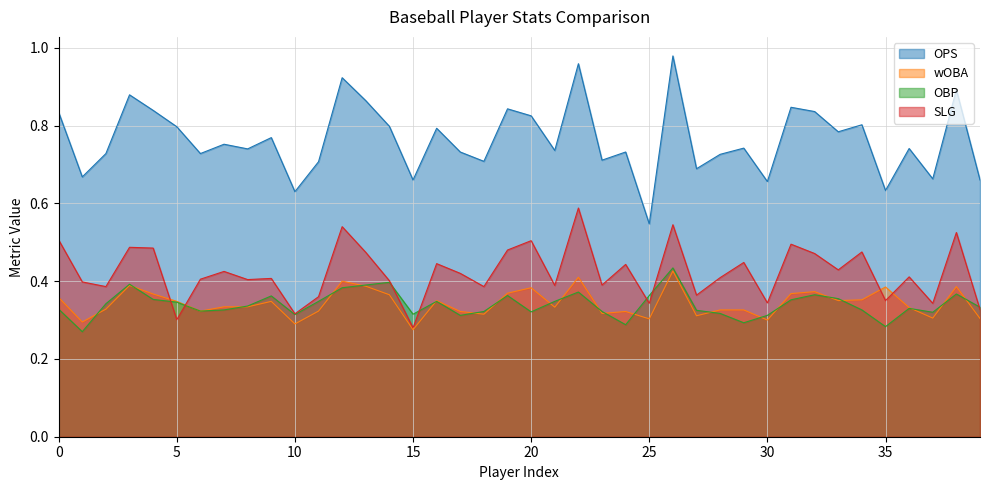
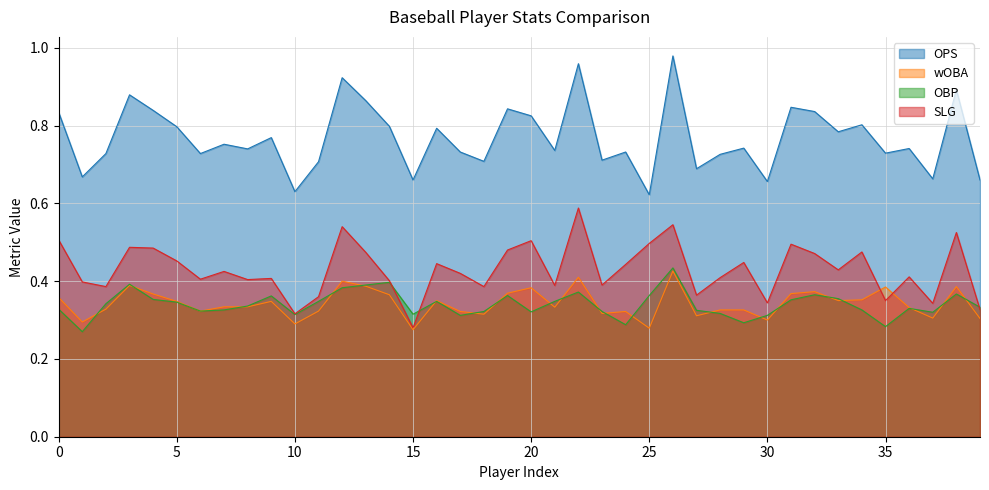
SLG, 5: 0.30 -> 0.45
OPS, 25: 0.55 -> 0.62
wOBA, 25: 0.30 -> 0.28
SLG, 25: 0.34 -> 0.50
OPS, 35: 0.63 -> 0.73
